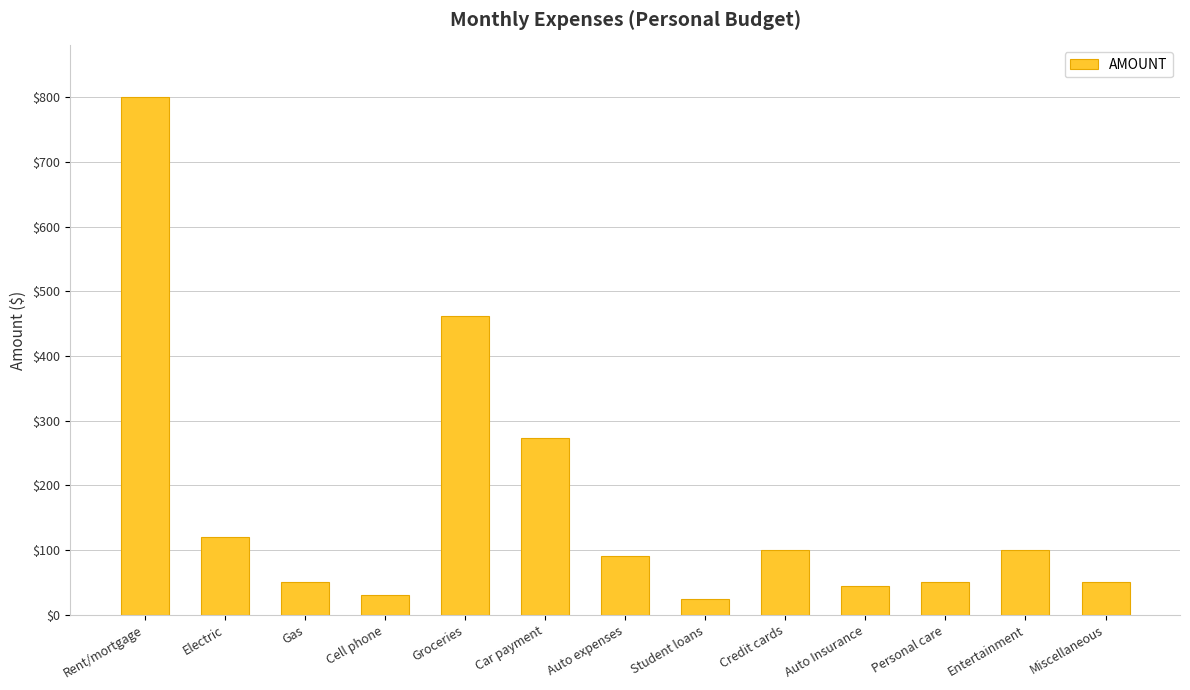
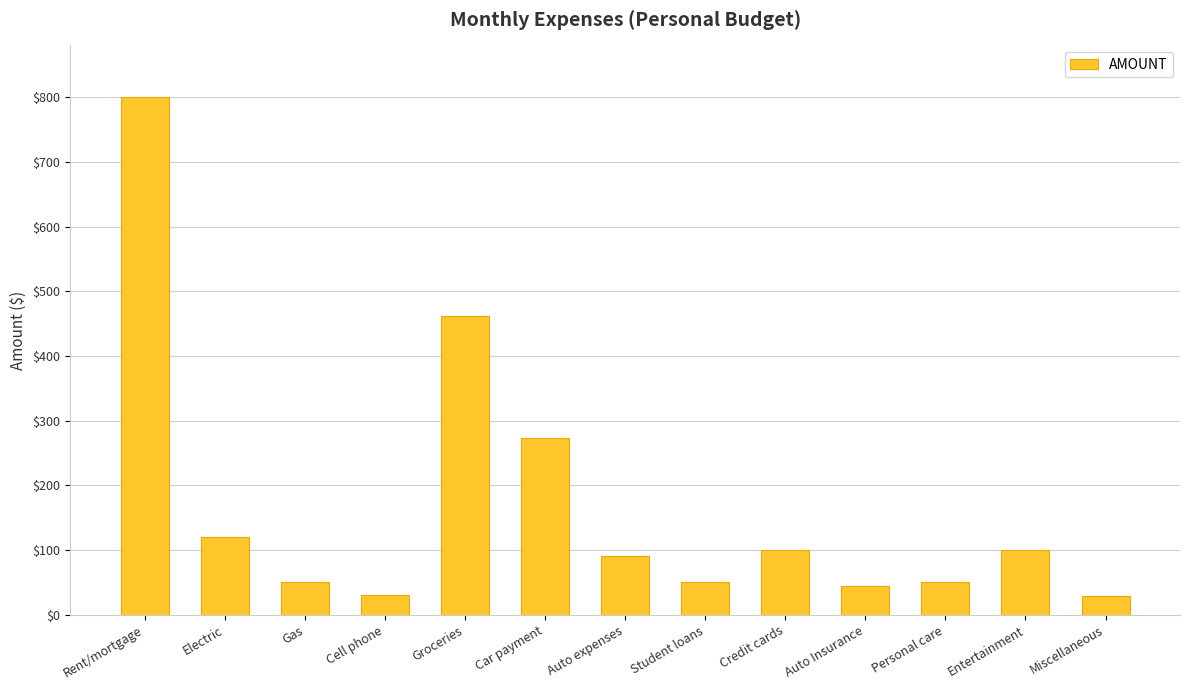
Student loans: $30 -> $50
Miscellaneous: $50 -> $30
